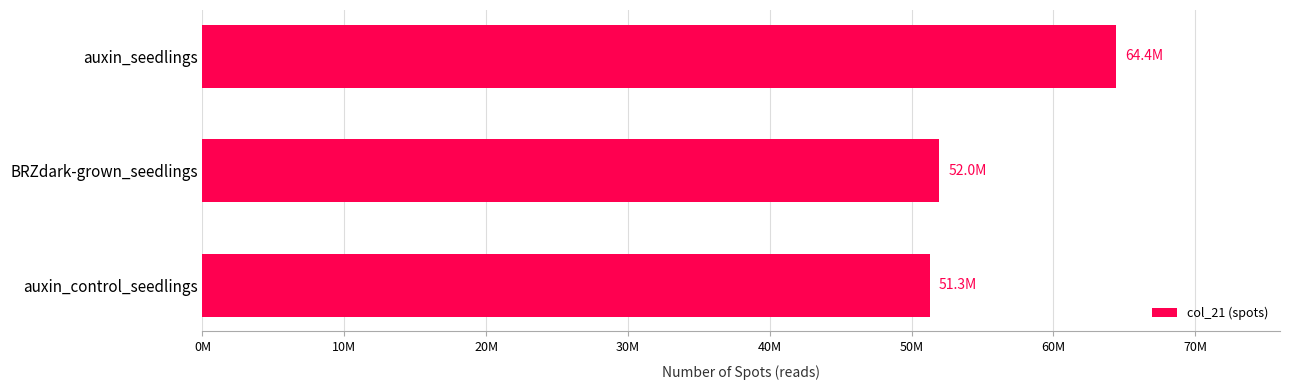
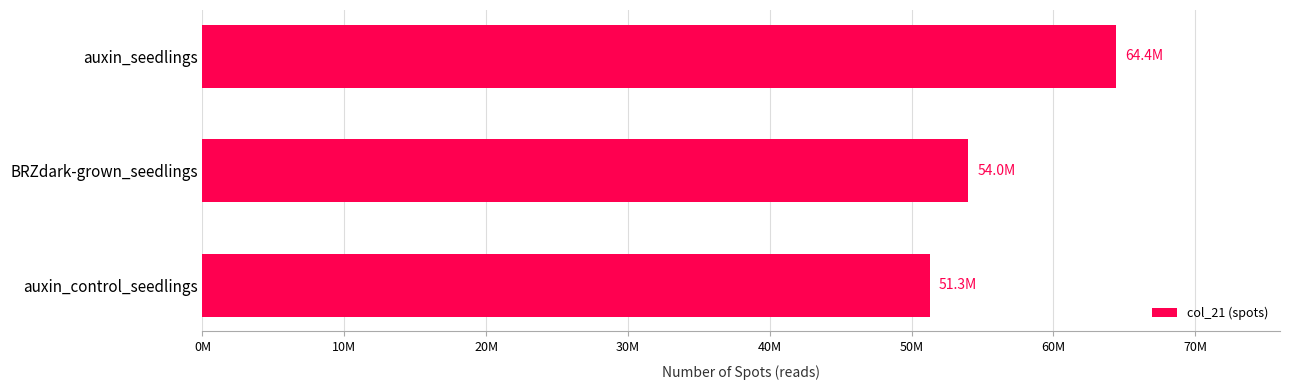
BRZdark-grown_seedlings: 52.0M -> 54.0M
